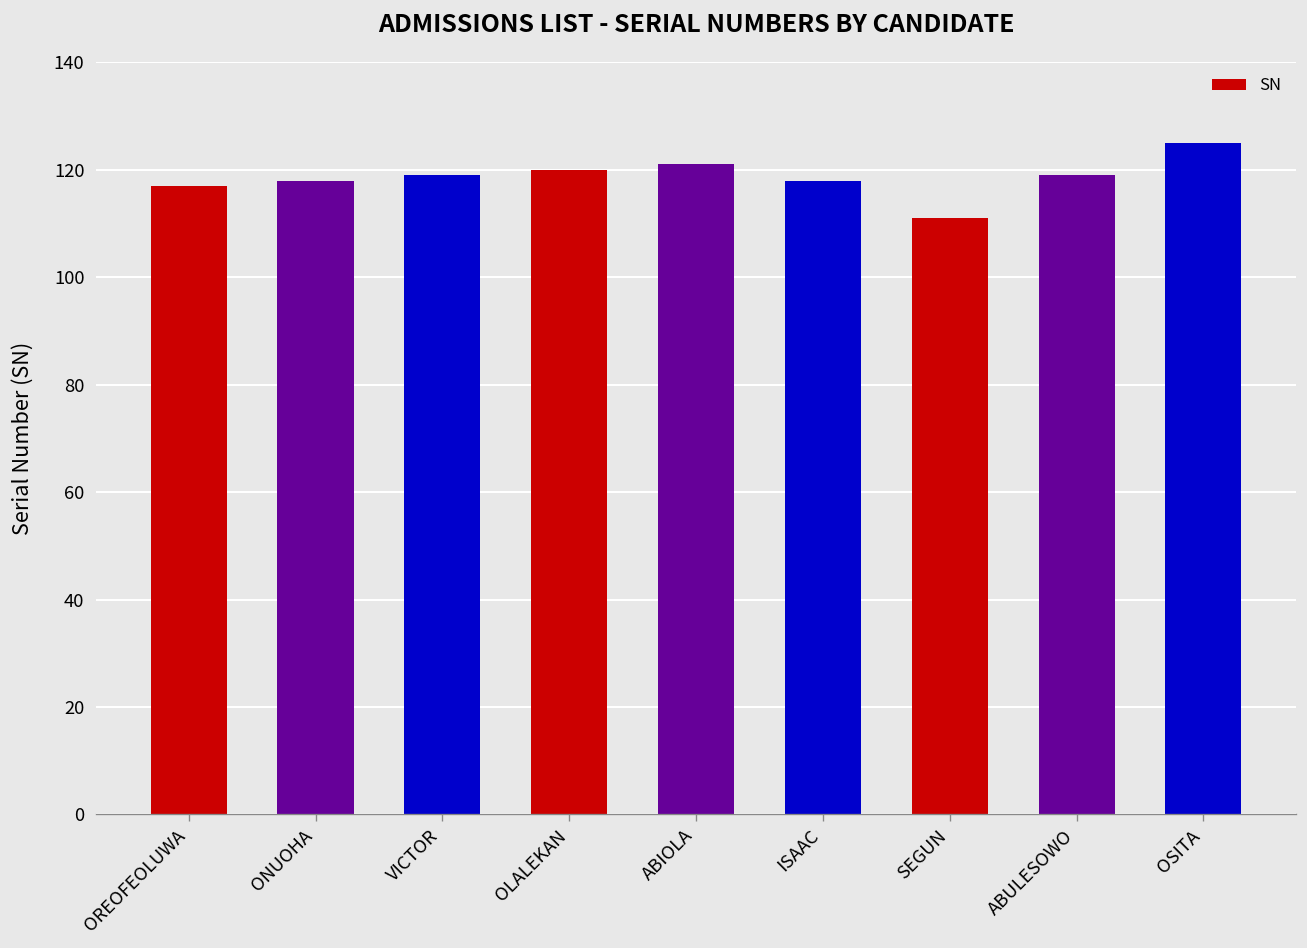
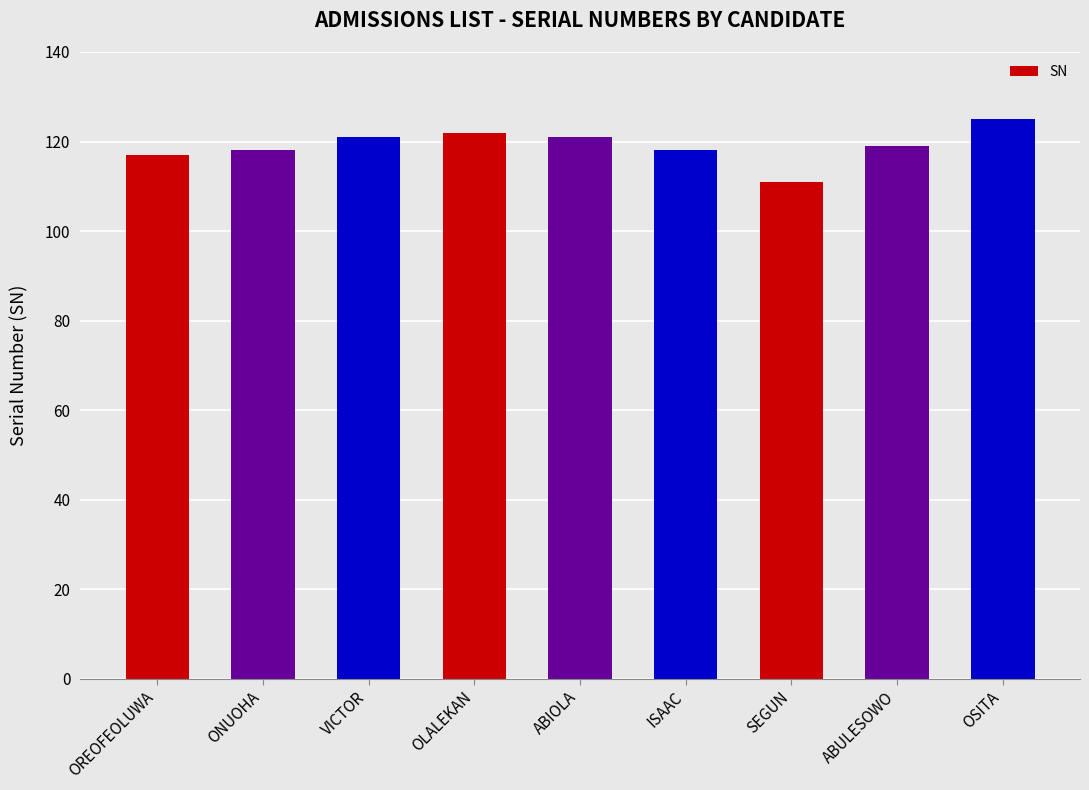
VICTOR: 119 -> 121
OLALEKAN: 120 -> 122
